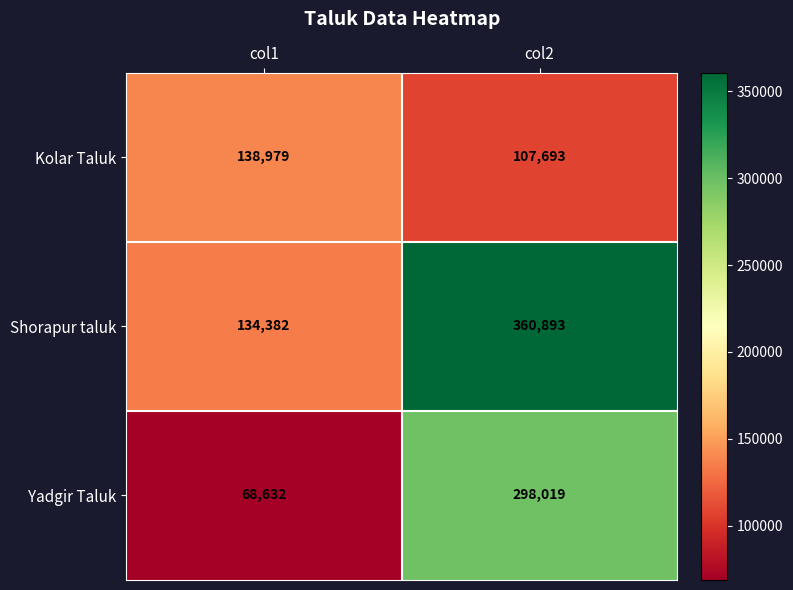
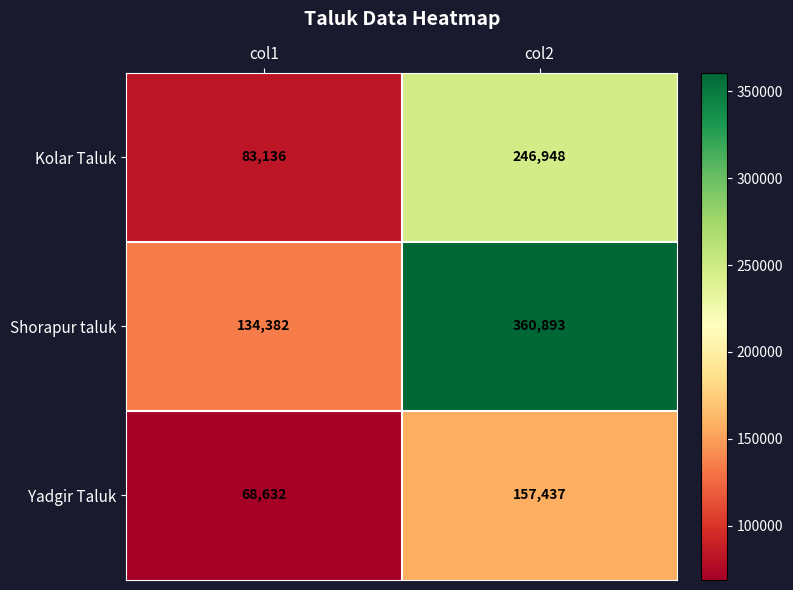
Kolar Taluk, col1: 138,979 -> 83,136
Kolar Taluk, col2: 107,693 -> 246,948
Yadgir Taluk, col2: 298,019 -> 157,437
